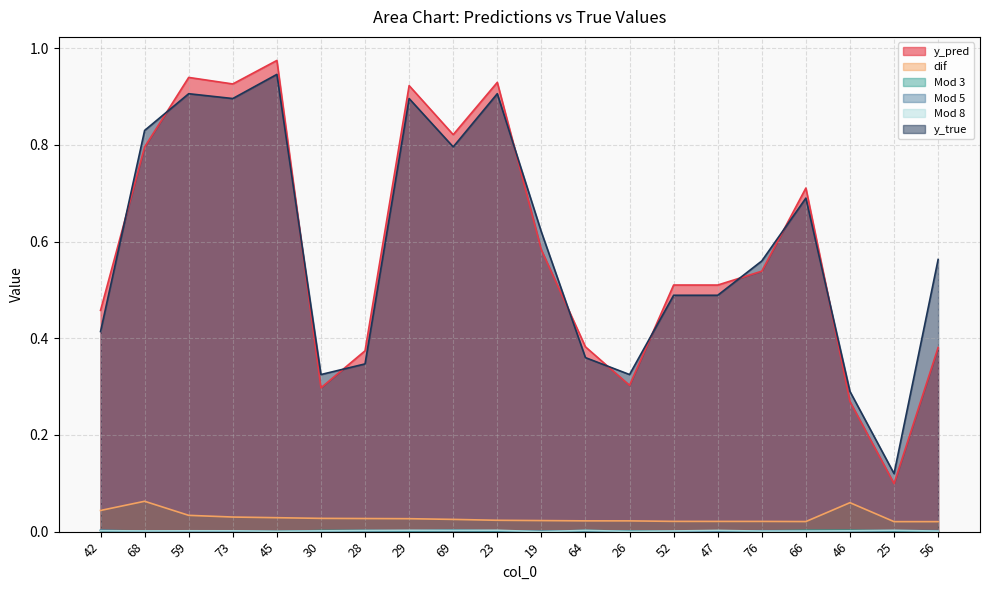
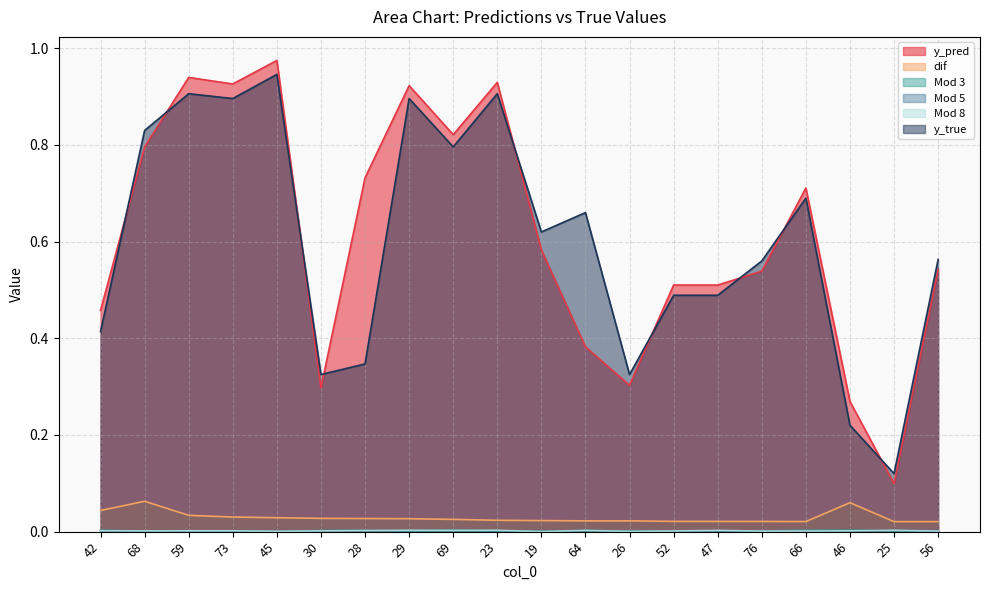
y_pred, 28: 0.37 -> 0.73
y_true, 64: 0.36 -> 0.66
y_true, 46: 0.29 -> 0.22
y_pred, 56: 0.38 -> 0.54
